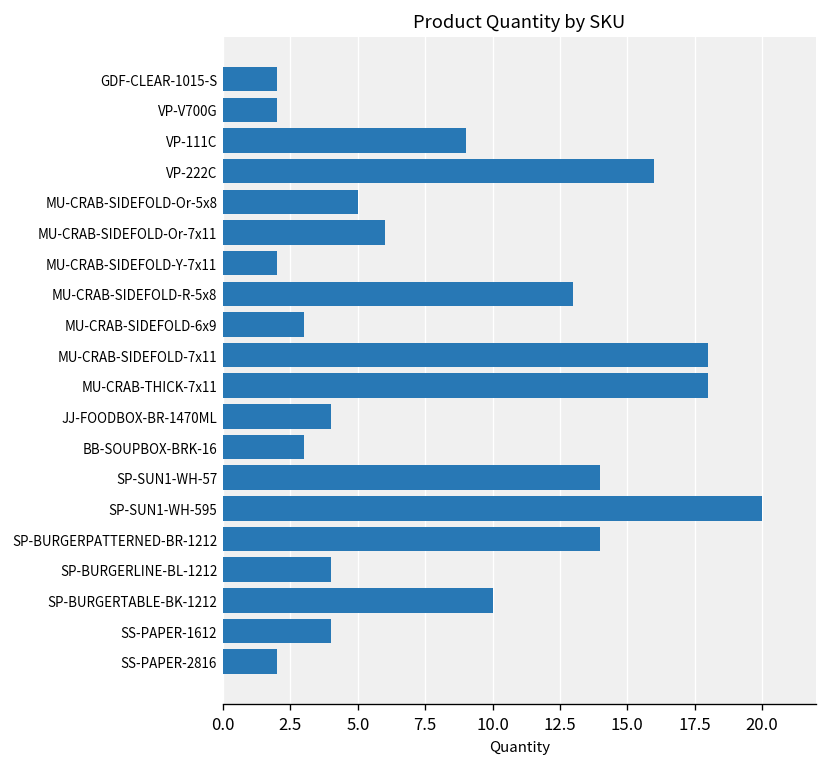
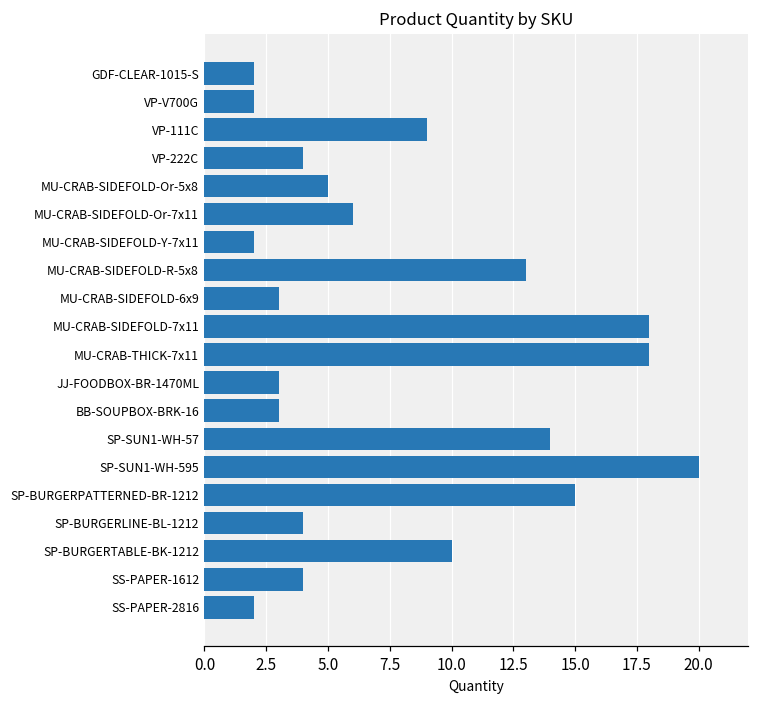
VP-222C: 16 -> 4
JJ-FOODBOX-BR-1470ML: 4 -> 3
SP-BURGERPATTERNED-BR-1212: 14 -> 15
